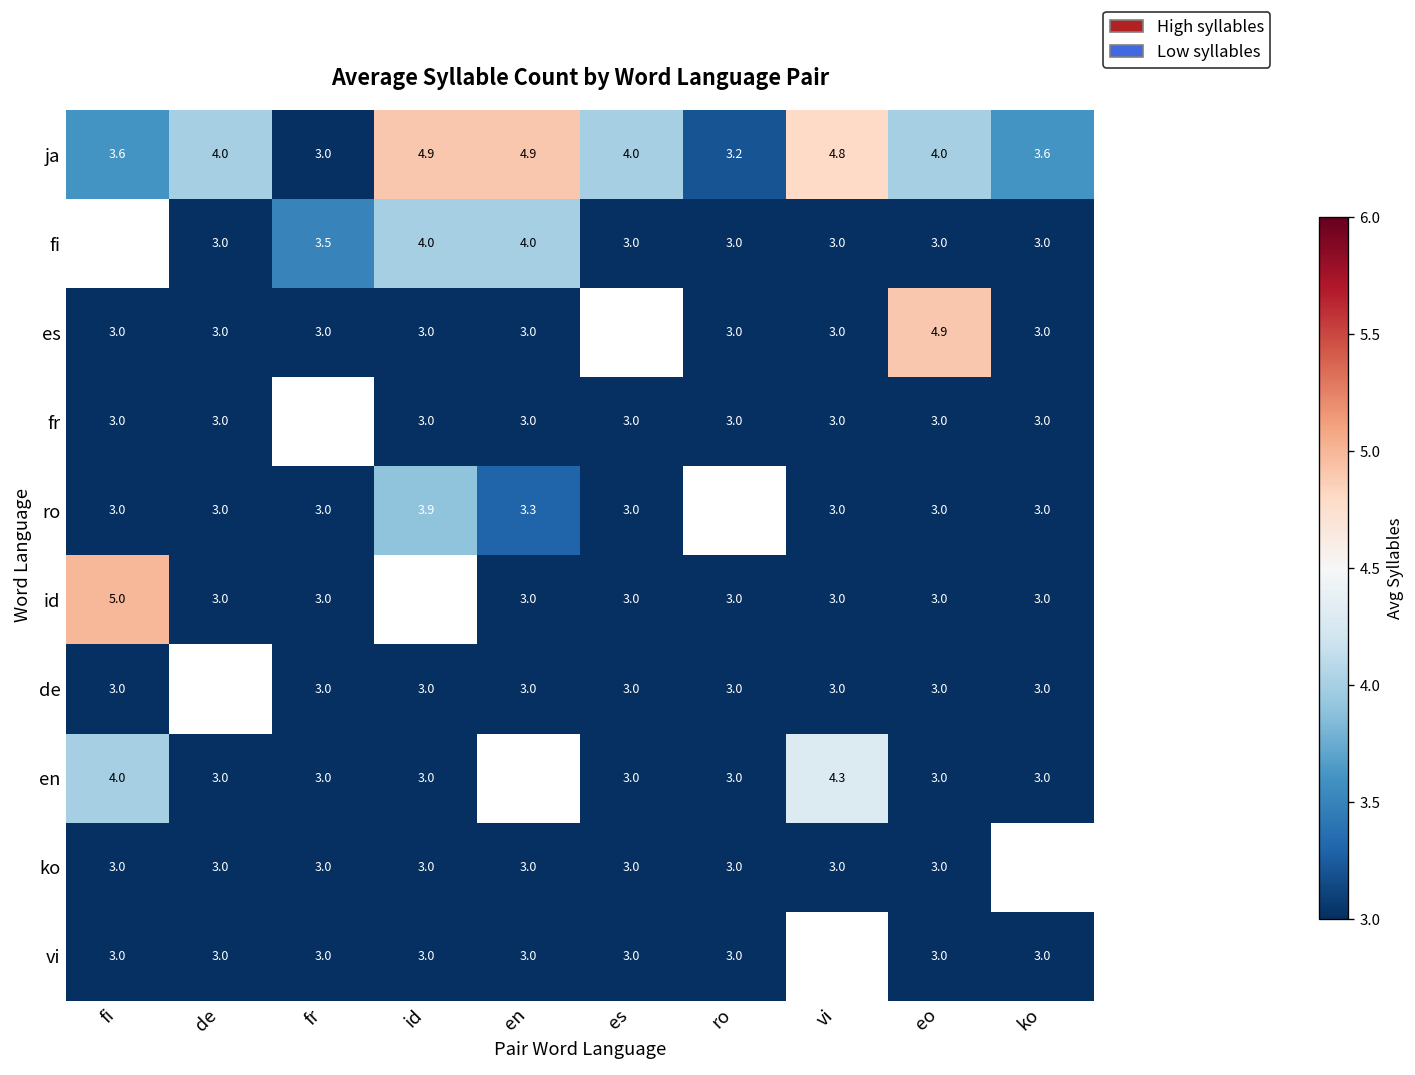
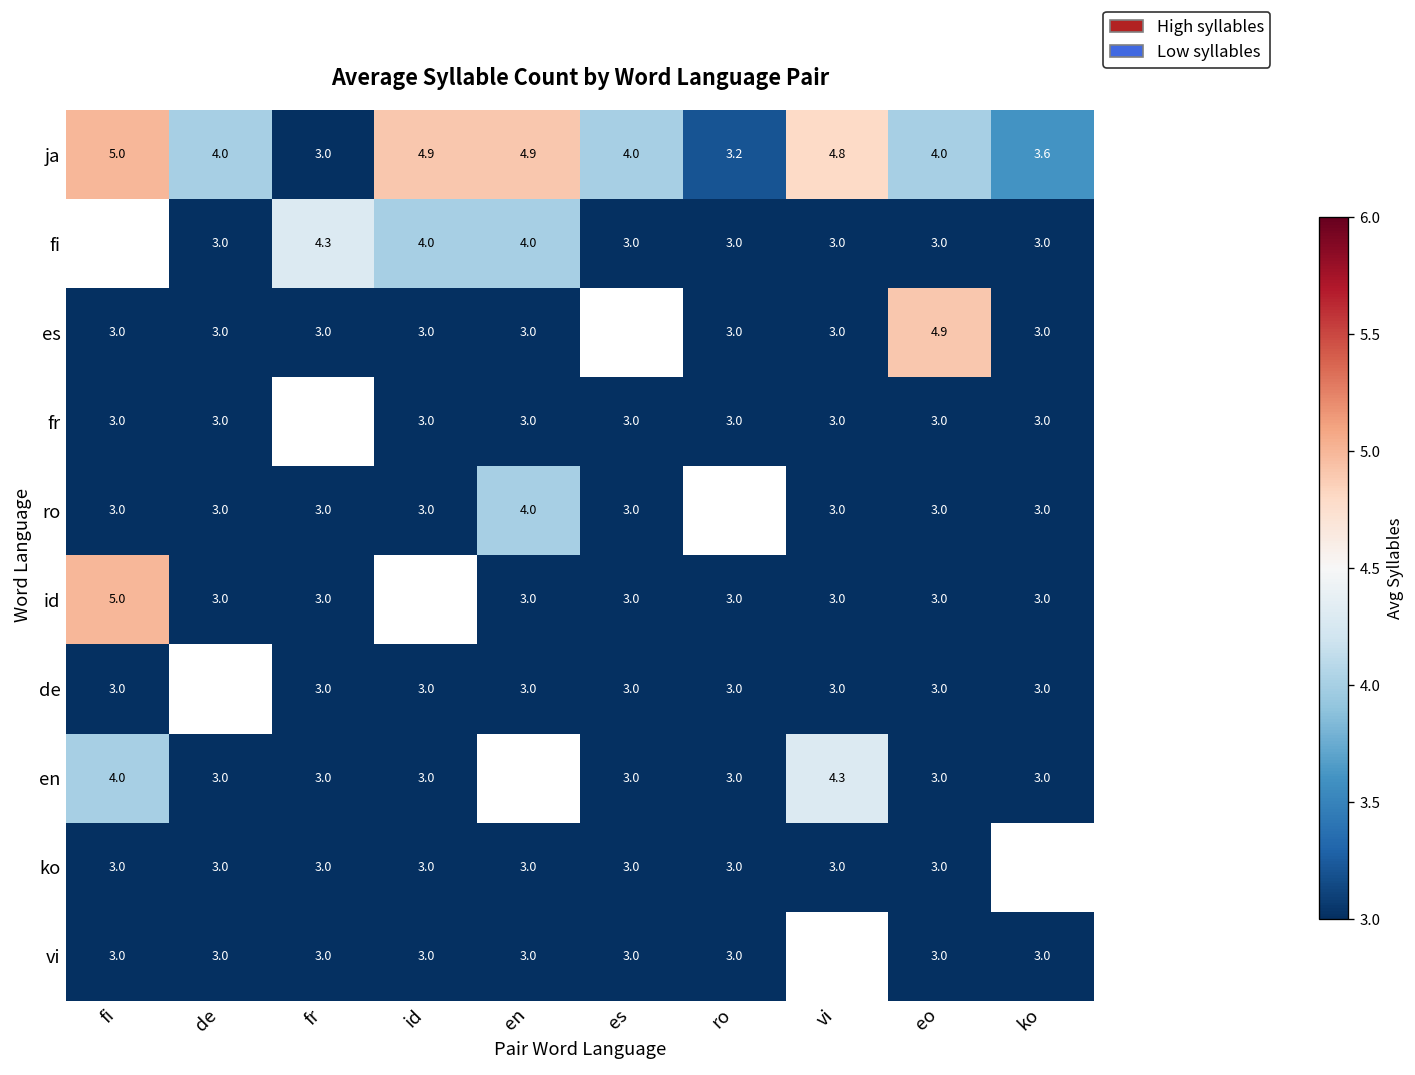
ja, fi: 3.6 -> 5.0
fi, fr: 3.5 -> 4.3
ro, id: 3.9 -> 3.0
ro, en: 3.3 -> 4.0
